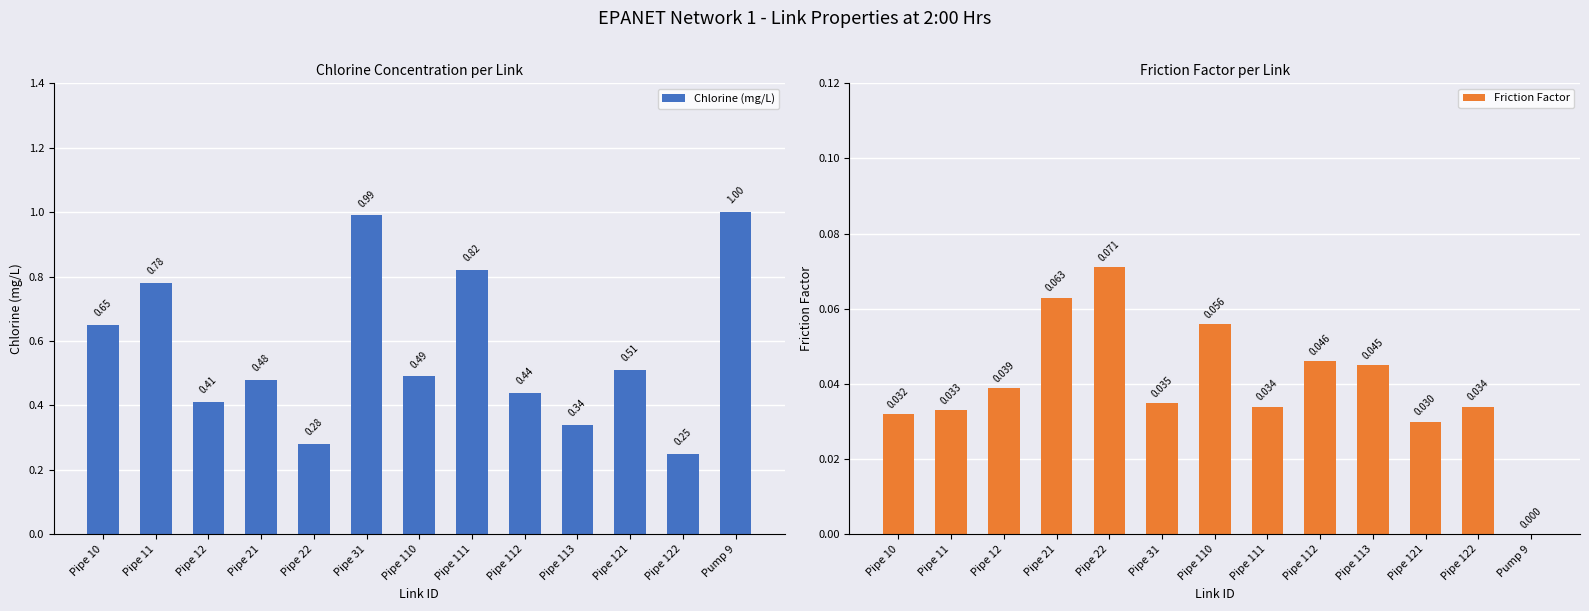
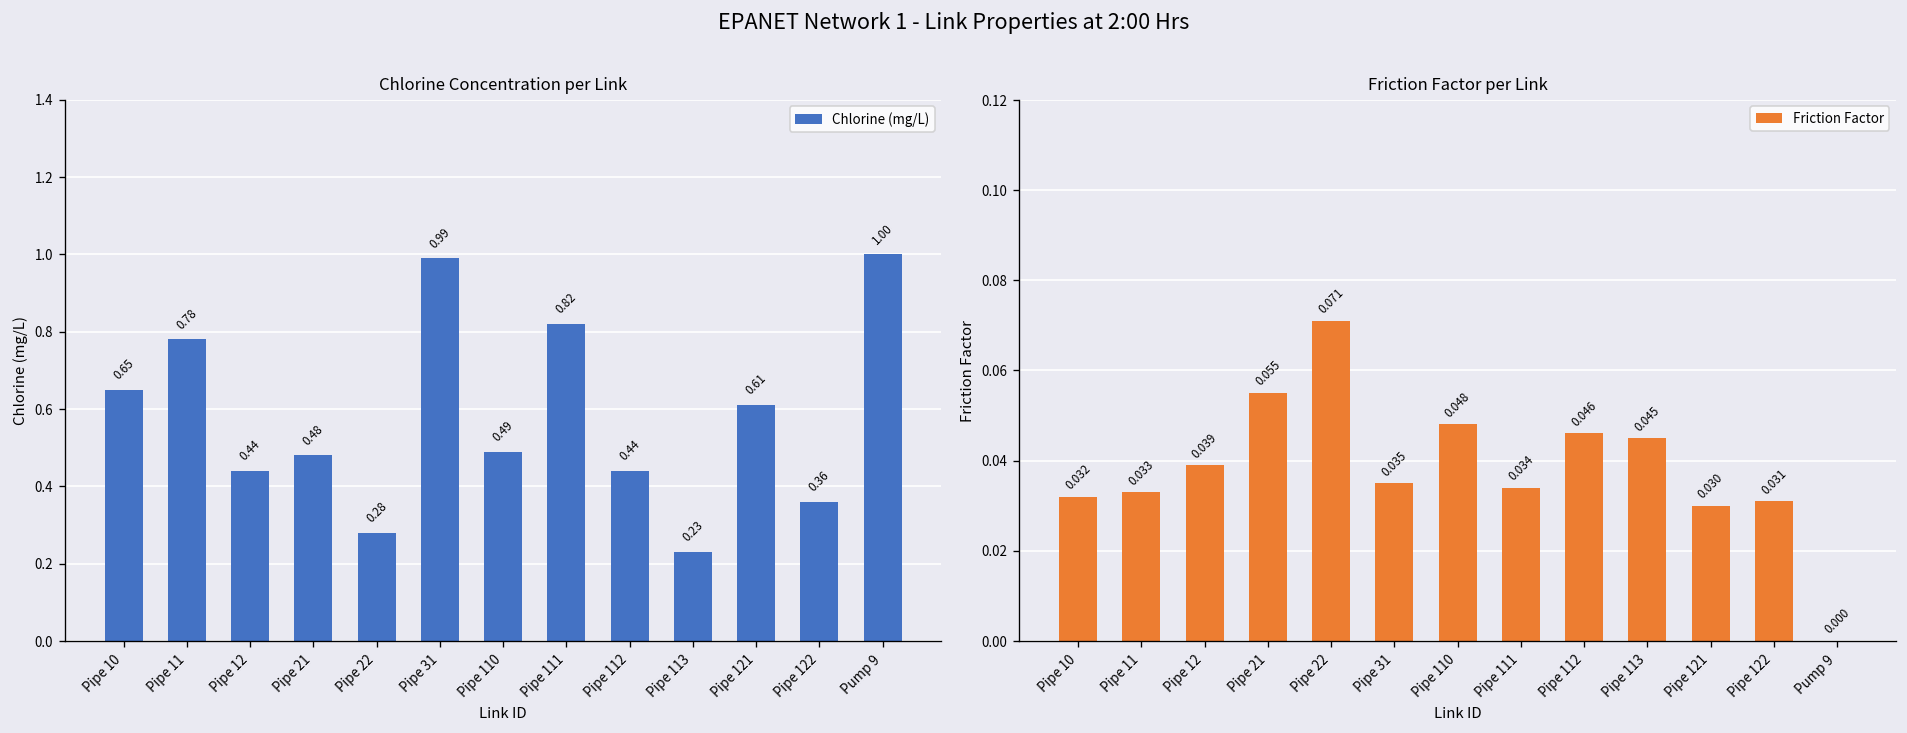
Chlorine Concentration per Link, Pipe 12: 0.41 -> 0.44
Chlorine Concentration per Link, Pipe 113: 0.34 -> 0.23
Chlorine Concentration per Link, Pipe 121: 0.51 -> 0.61
Chlorine Concentration per Link, Pipe 122: 0.25 -> 0.36
Friction Factor per Link, Pipe 21: 0.063 -> 0.055
Friction Factor per Link, Pipe 110: 0.056 -> 0.048
Friction Factor per Link, Pipe 122: 0.034 -> 0.031
